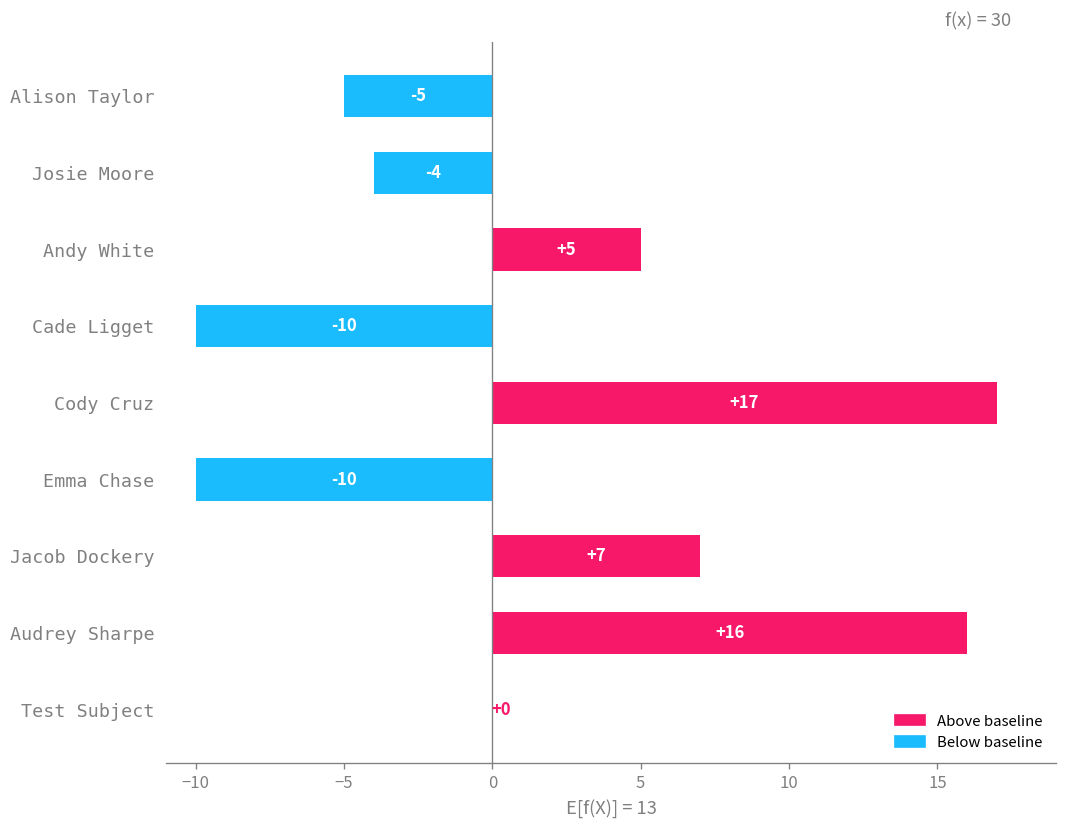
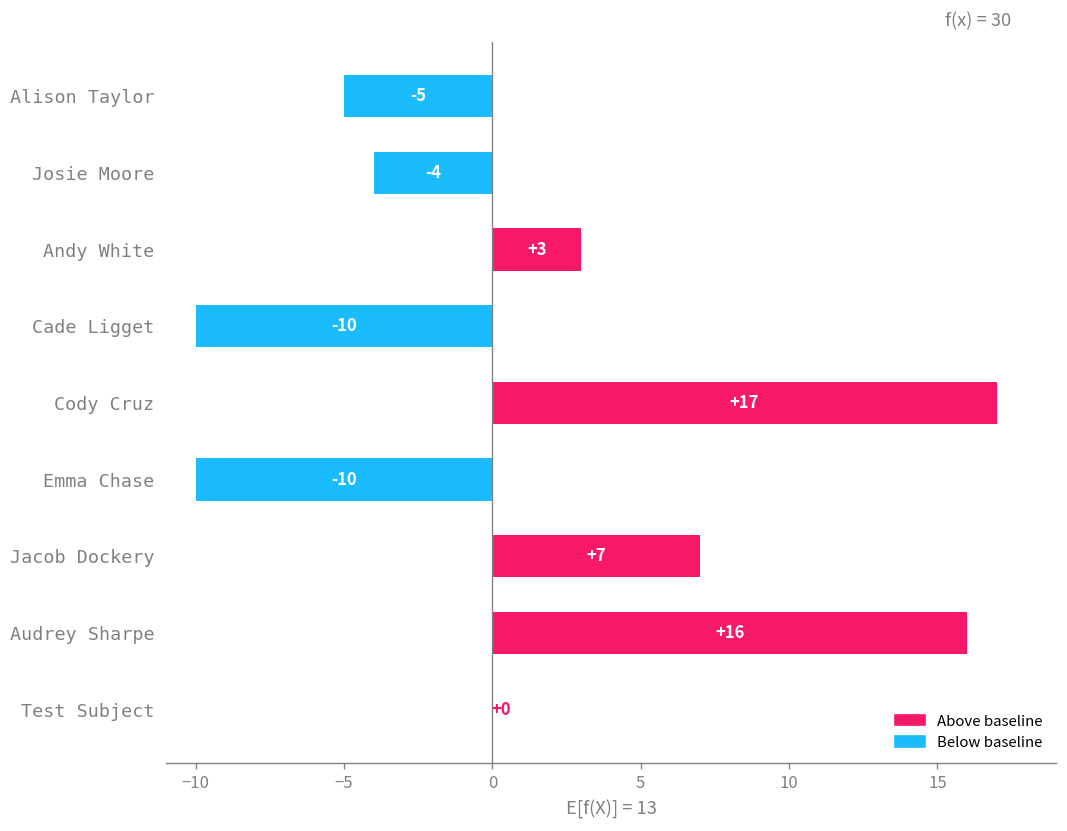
Andy White: +5 -> +3
